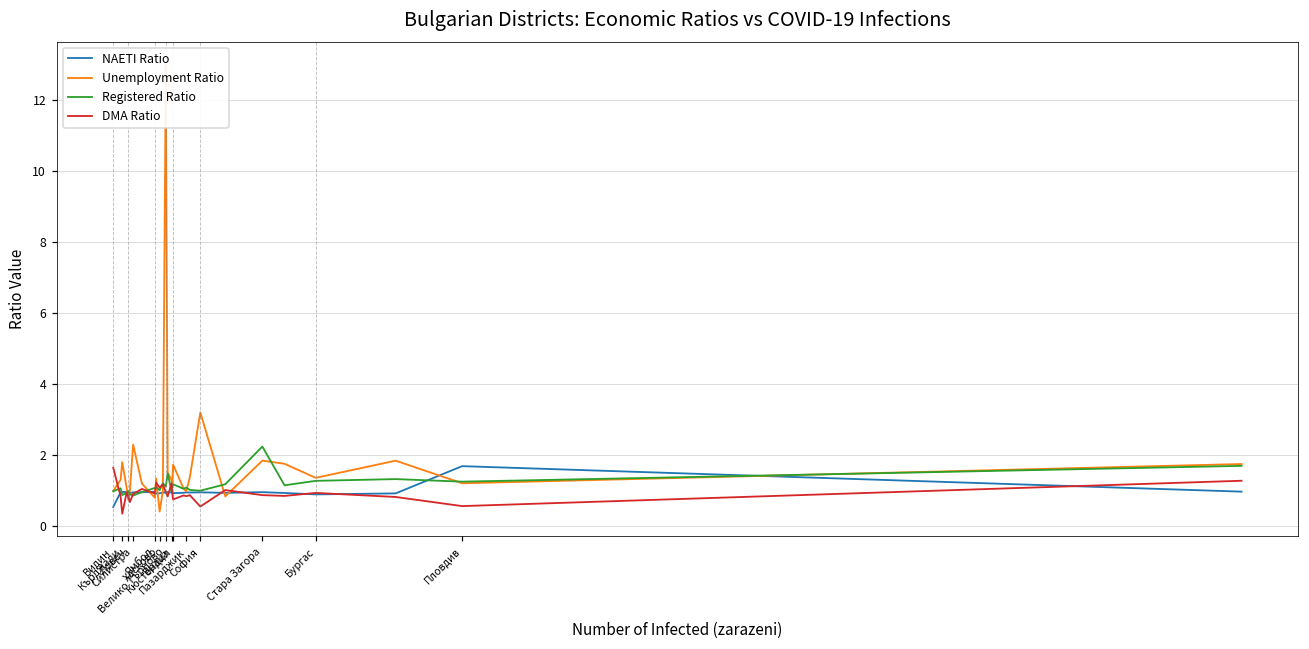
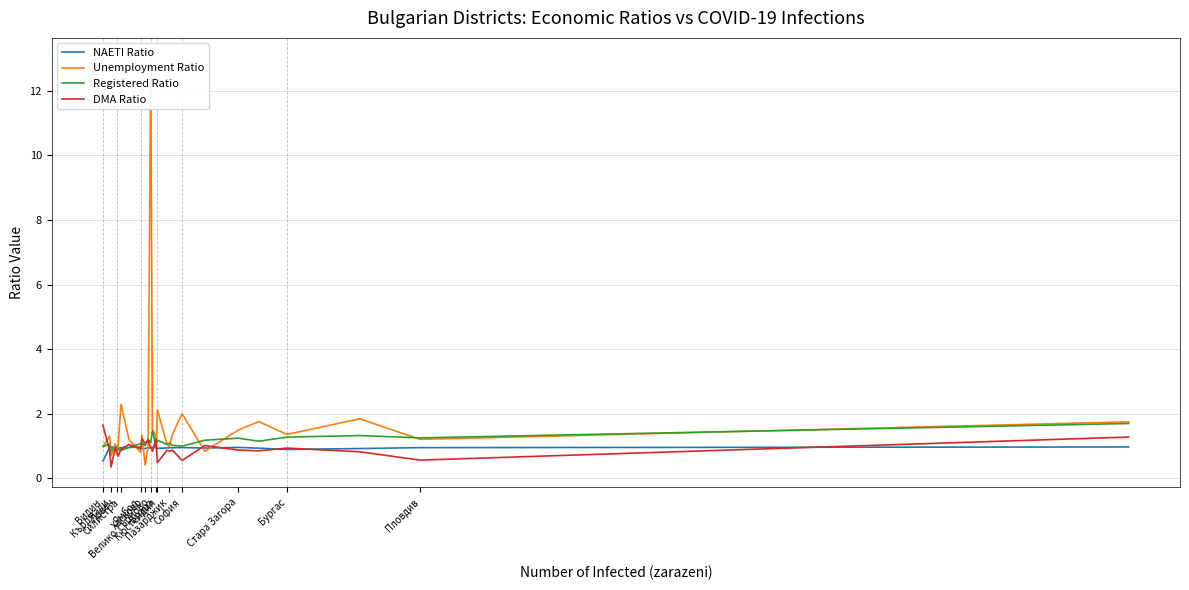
Unemployment Ratio, Кърджали: 1.8 -> 0.7
Unemployment Ratio, Кюстендил: 1.7 -> 2.1
DMA Ratio, Кюстендил: 0.8 -> 0.5
Unemployment Ratio, София: 3.2 -> 2.0
Unemployment Ratio, Стара Загора: 1.8 -> 1.5
Registered Ratio, Стара Загора: 2.2 -> 1.2
NAETI Ratio, Пловдив: 1.7 -> 1.0
